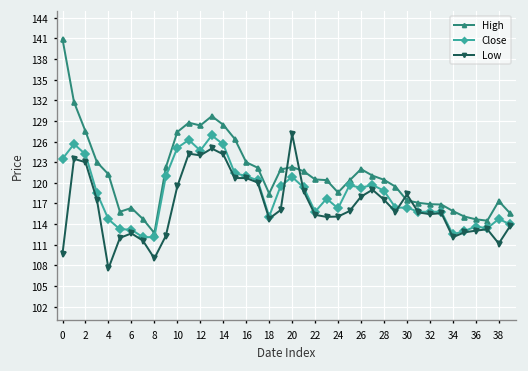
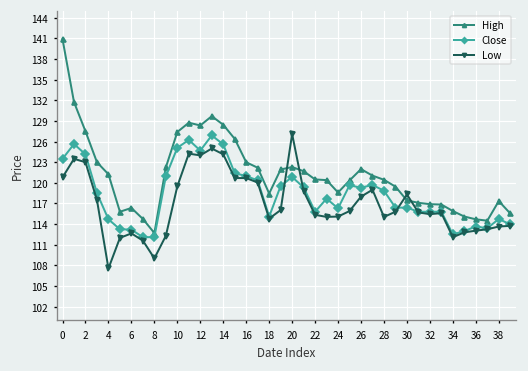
Low, 0: 110 -> 121
Low, 28: 118 -> 115
Low, 38: 111 -> 114
